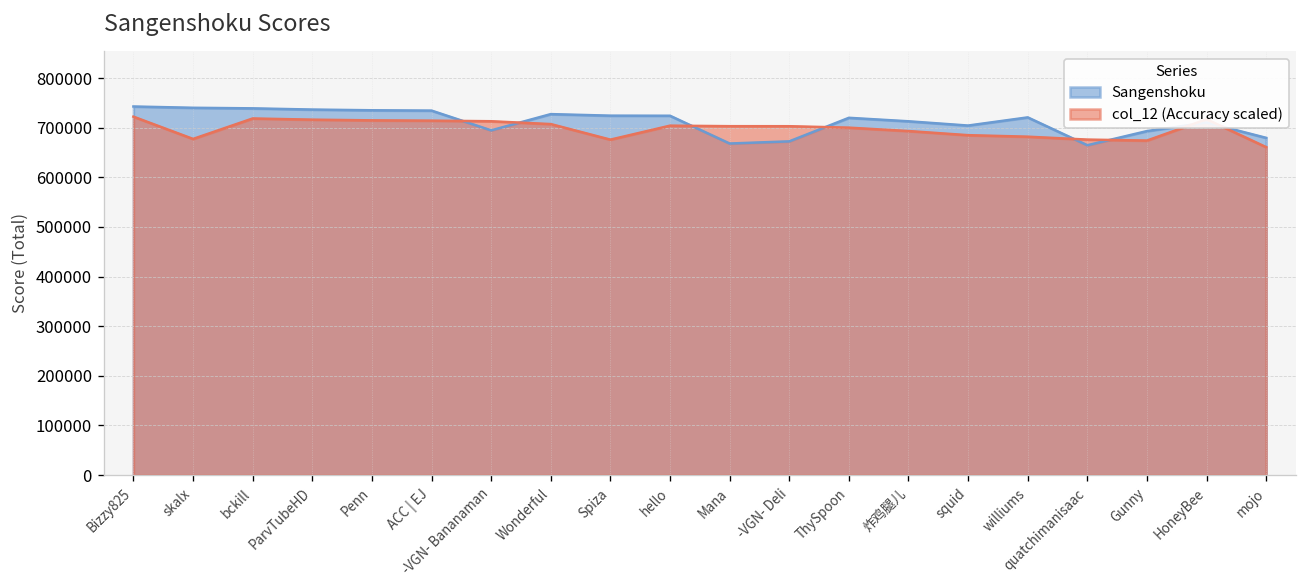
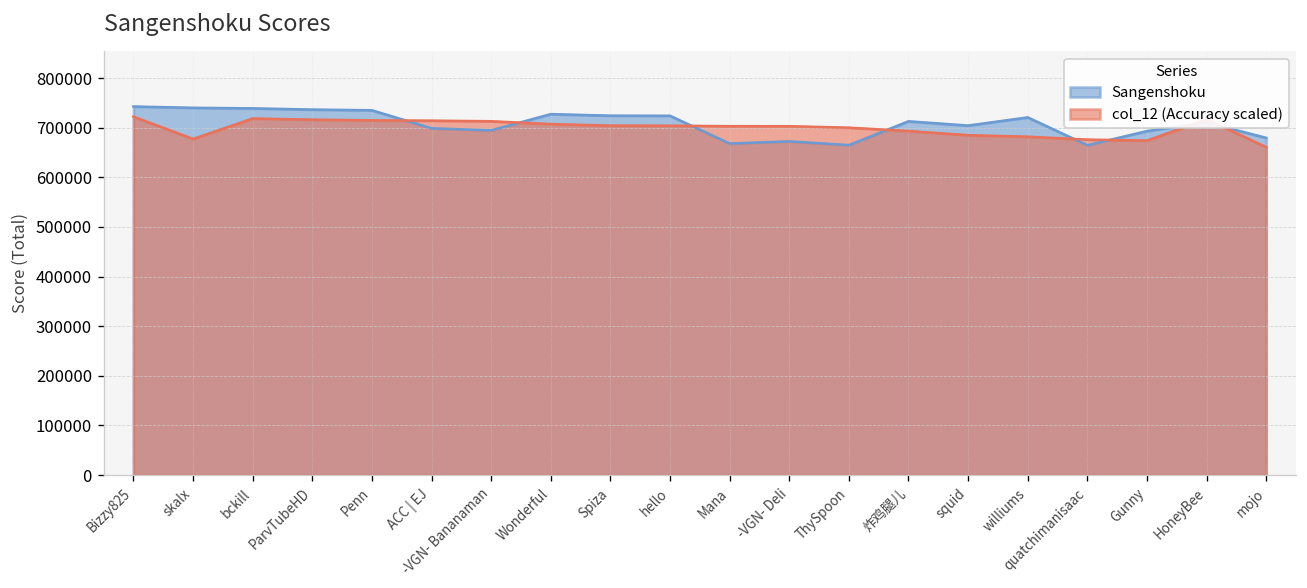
Sangenshoku, ACC | EJ: 730000 -> 700000
col_12 (Accuracy scaled), Spiza: 680000 -> 700000
Sangenshoku, ThySpoon: 720000 -> 660000
